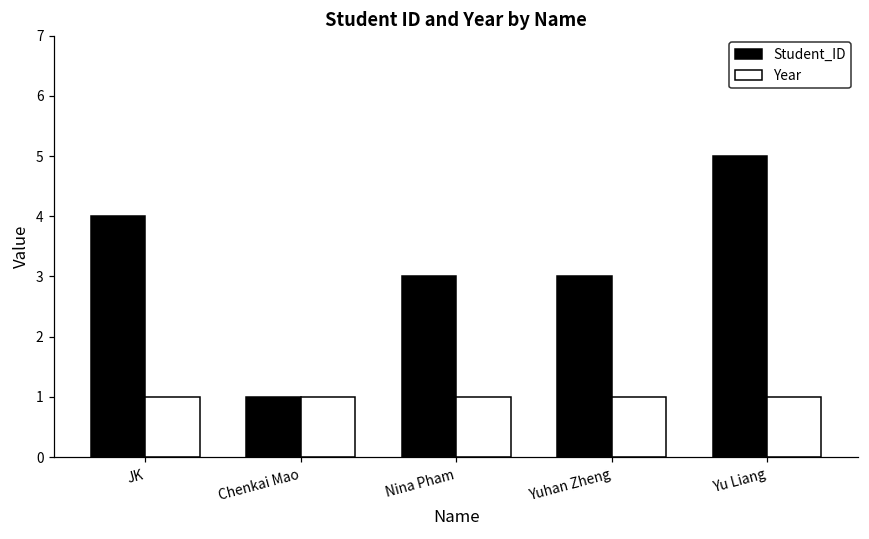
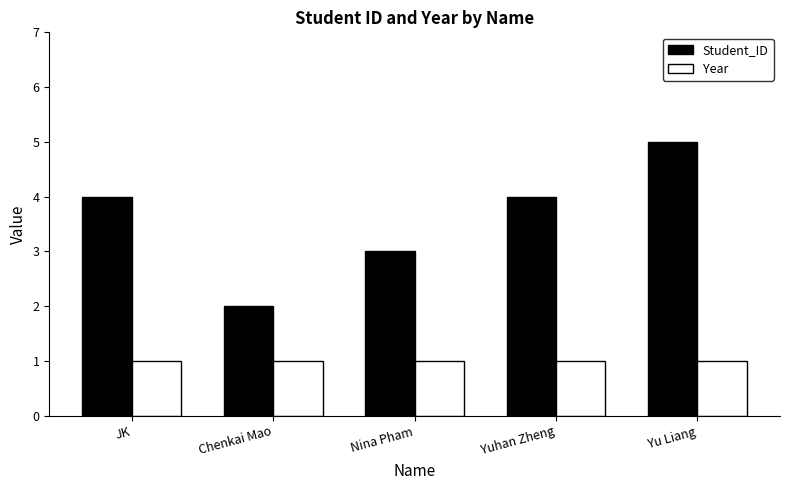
Student_ID, Chenkai Mao: 1 -> 2
Student_ID, Yuhan Zheng: 3 -> 4
